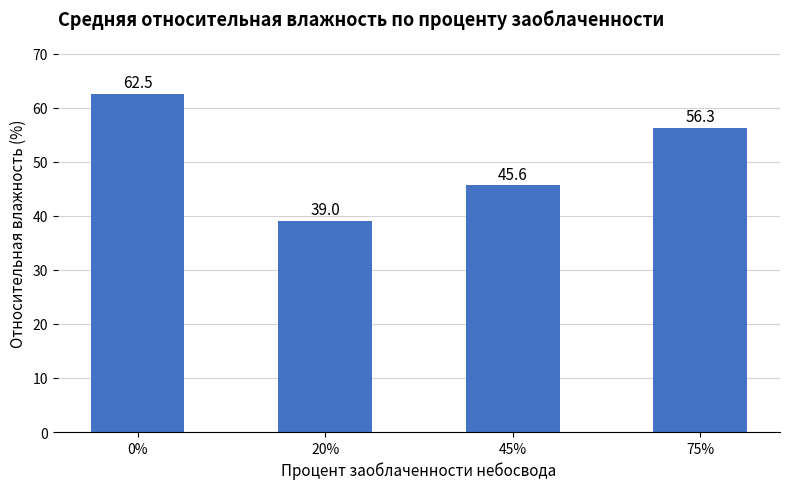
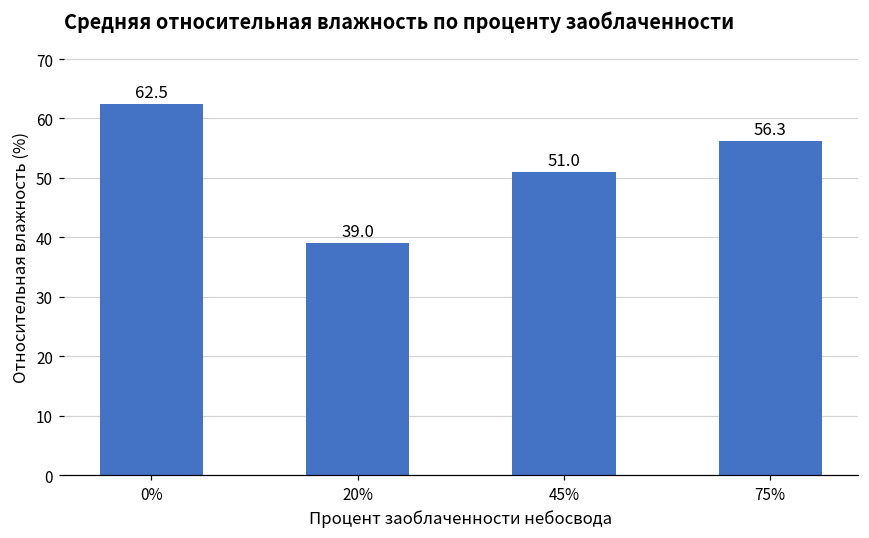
45%: 45.6 -> 51.0
